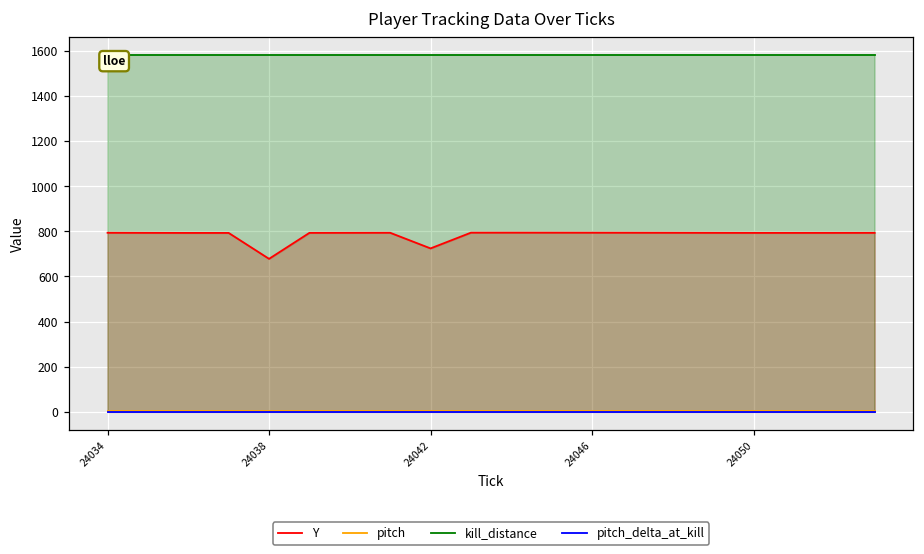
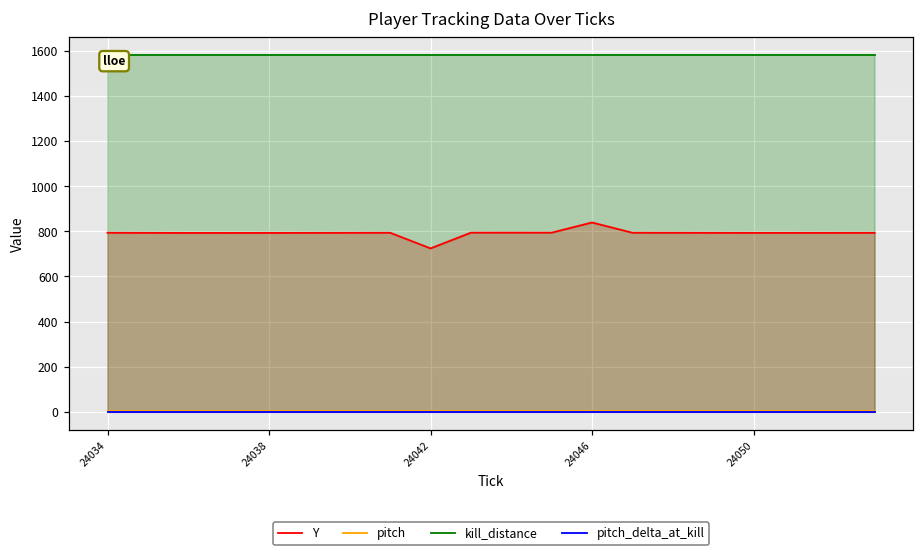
Y, 24038: 680 -> 790
Y, 24046: 790 -> 840
